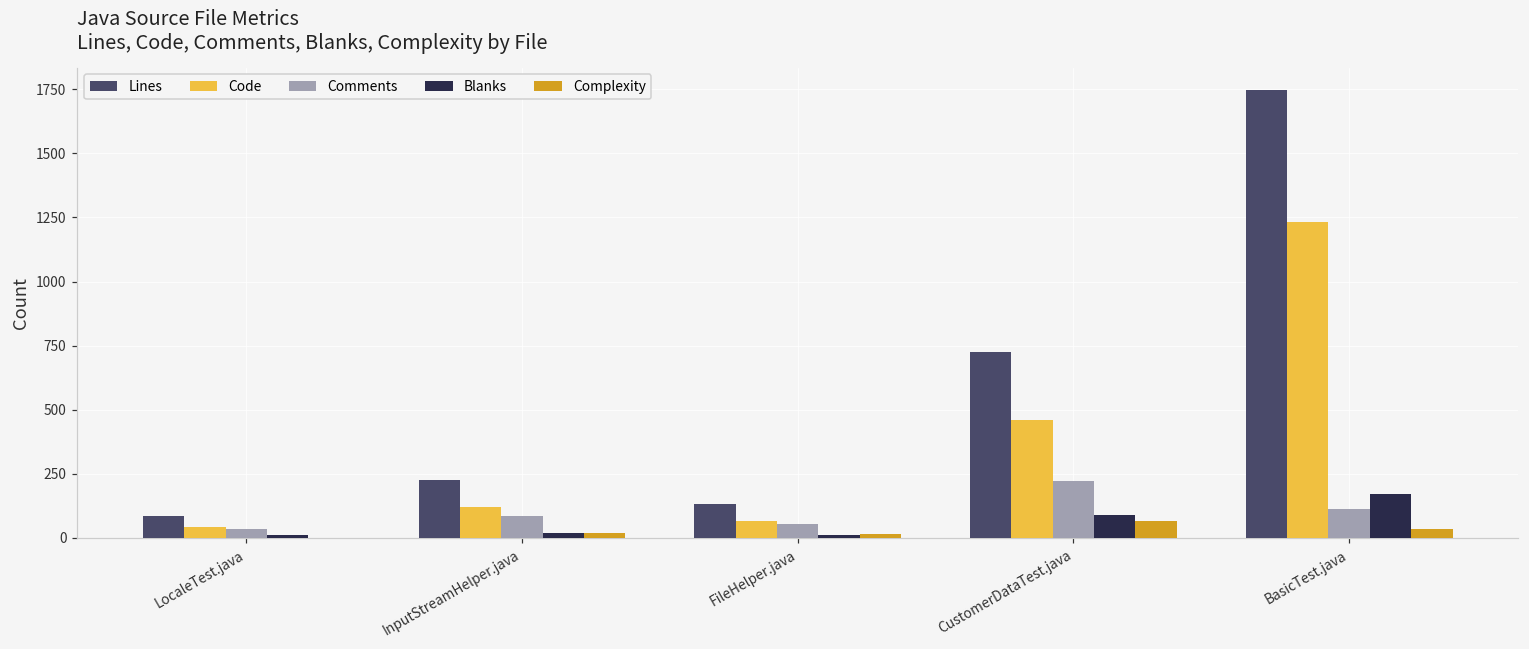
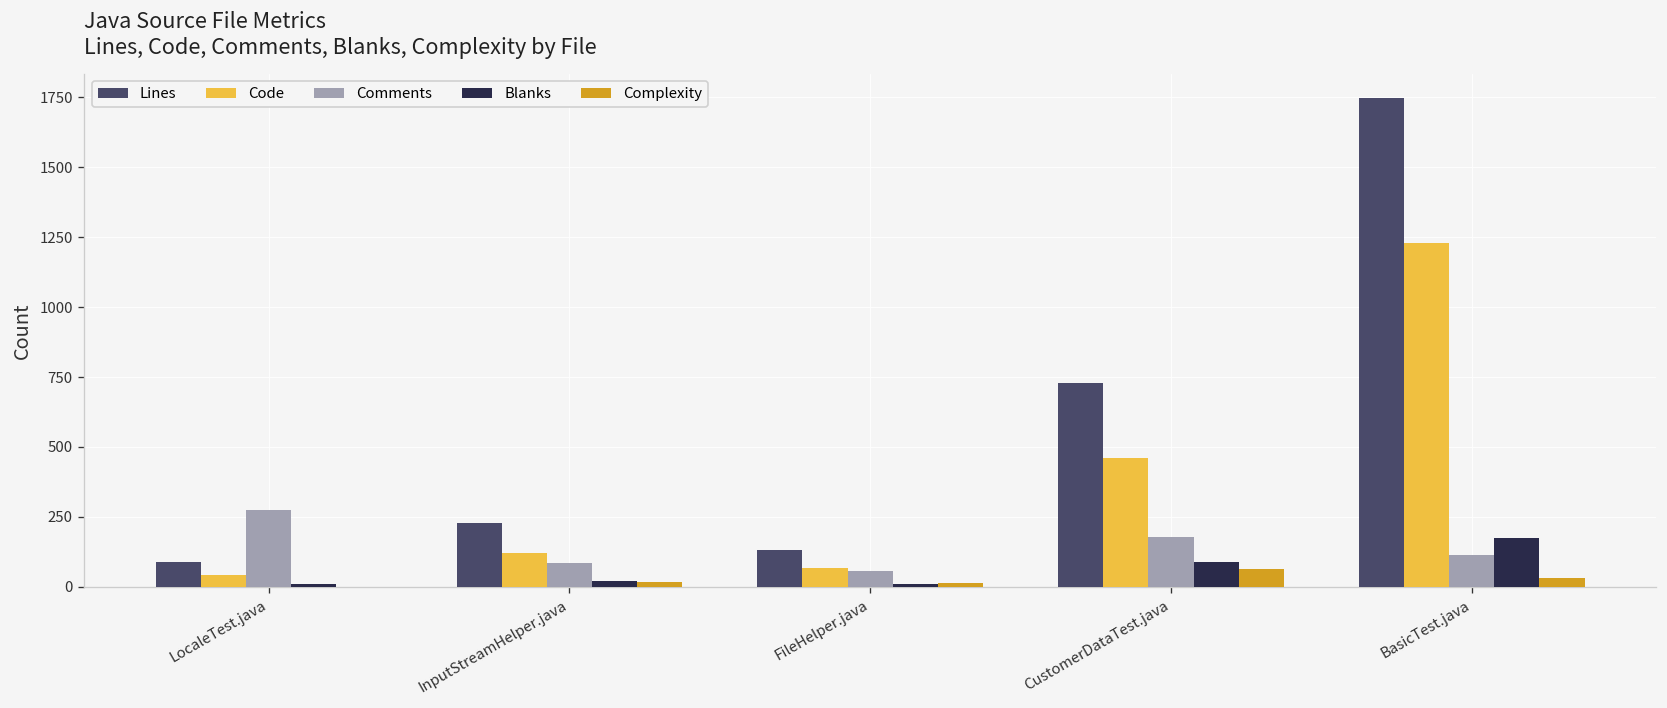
Comments, LocaleTest.java: 40 -> 270
Comments, CustomerDataTest.java: 220 -> 180
